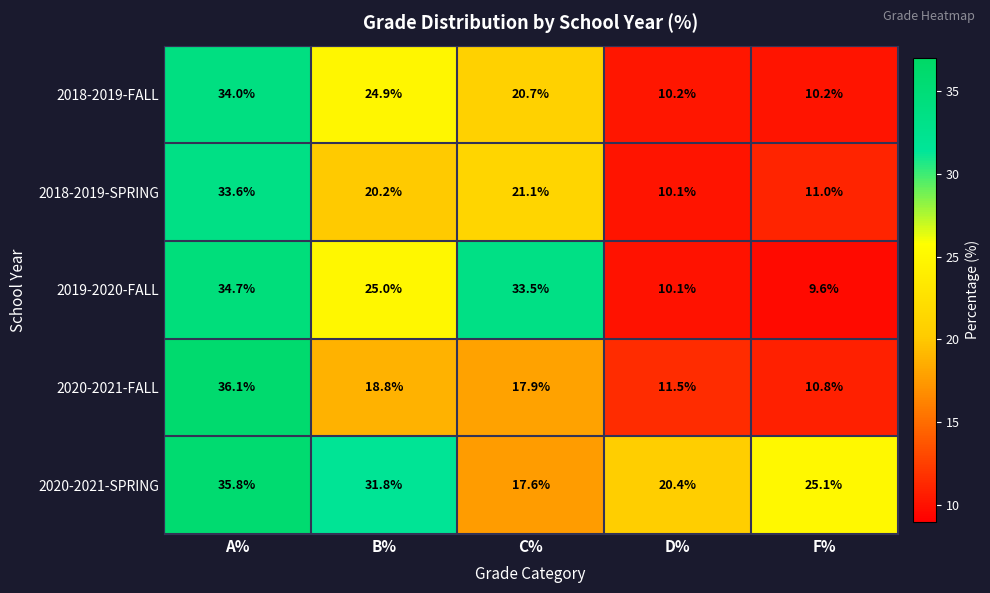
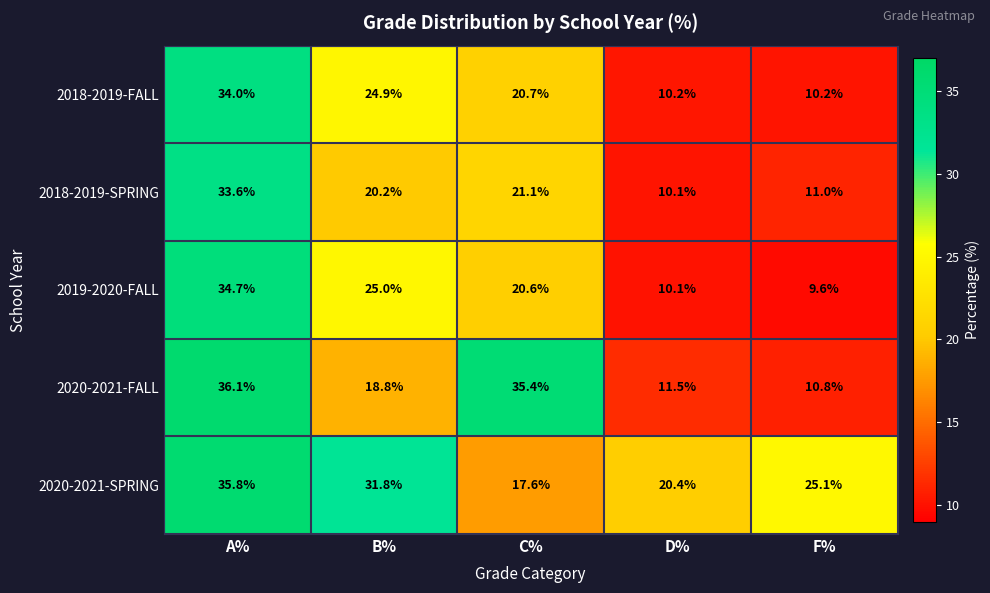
2019-2020-FALL, C%: 33.5% -> 20.6%
2020-2021-FALL, C%: 17.9% -> 35.4%
